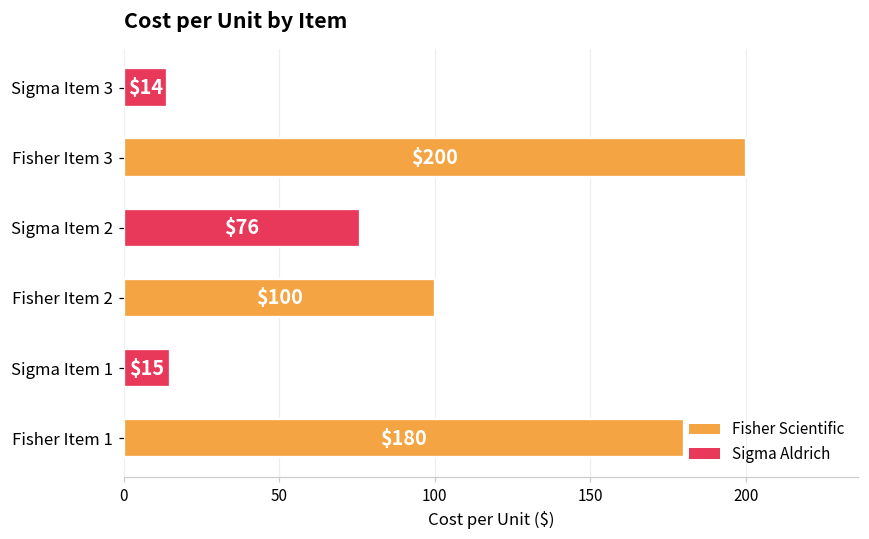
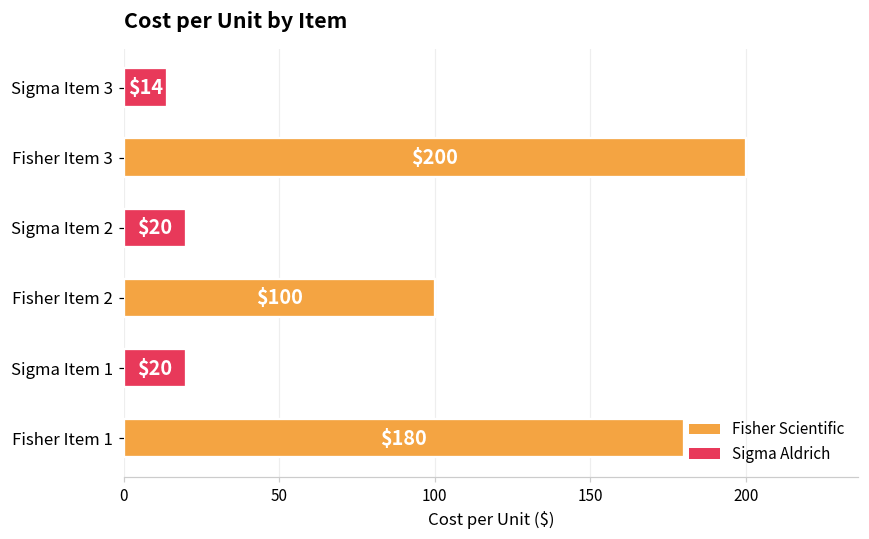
Sigma Item 2: $76 -> $20
Sigma Item 1: $15 -> $20
